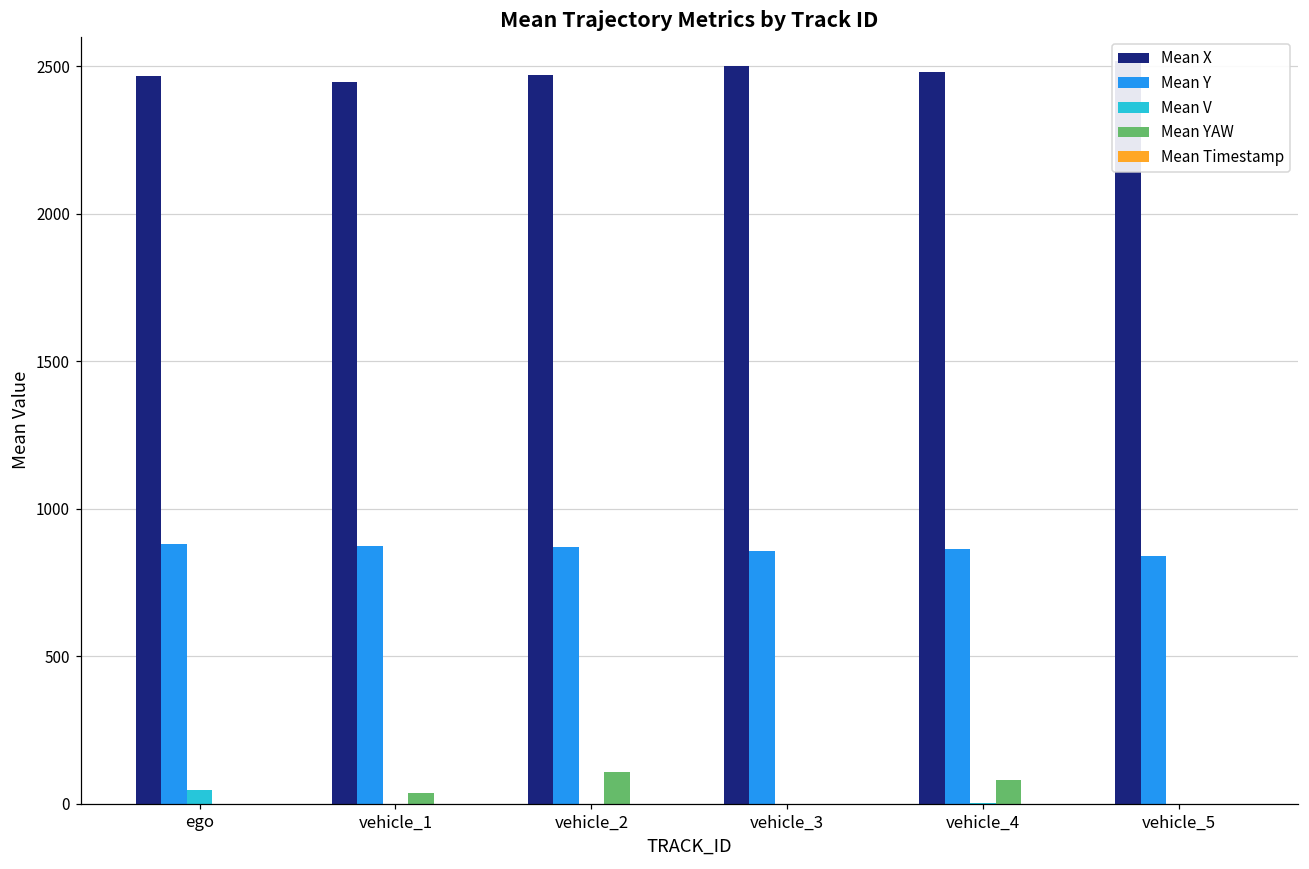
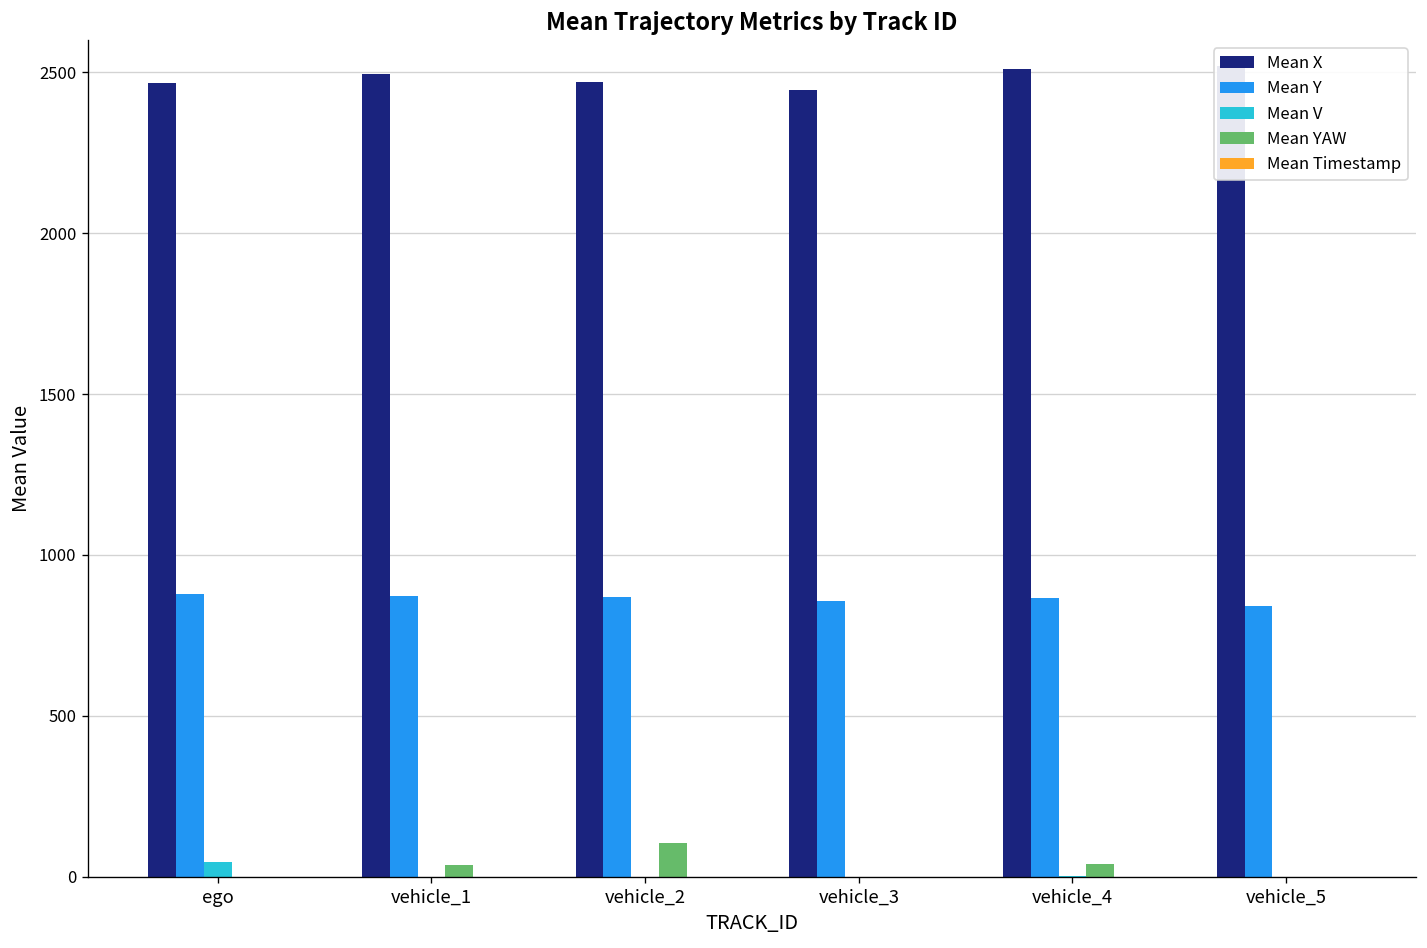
Mean X, vehicle_1: 2450 -> 2490
Mean X, vehicle_3: 2500 -> 2450
Mean X, vehicle_4: 2480 -> 2510
Mean YAW, vehicle_4: 80 -> 40
